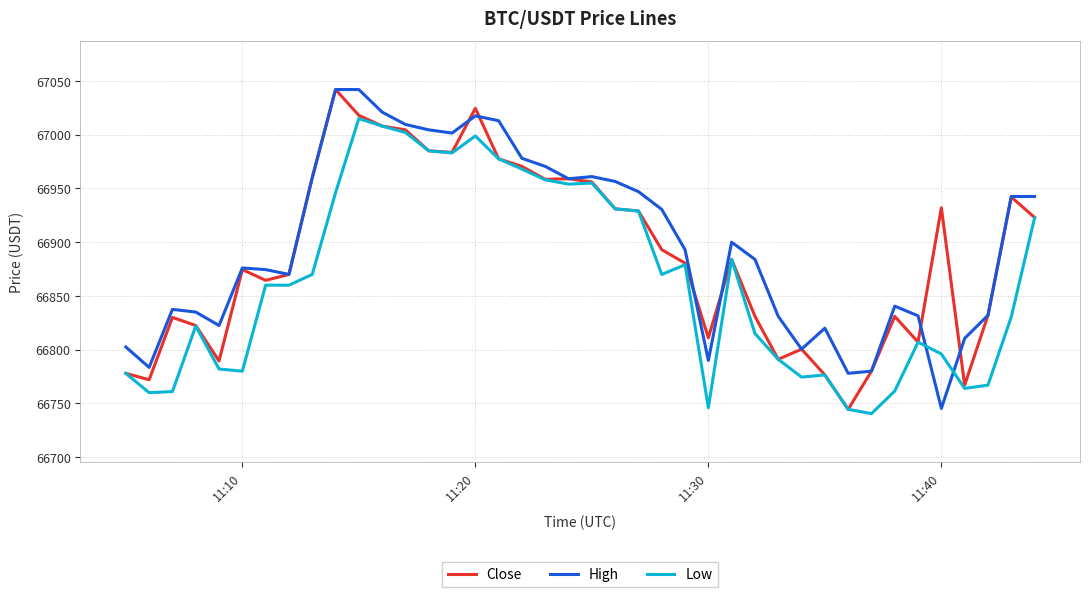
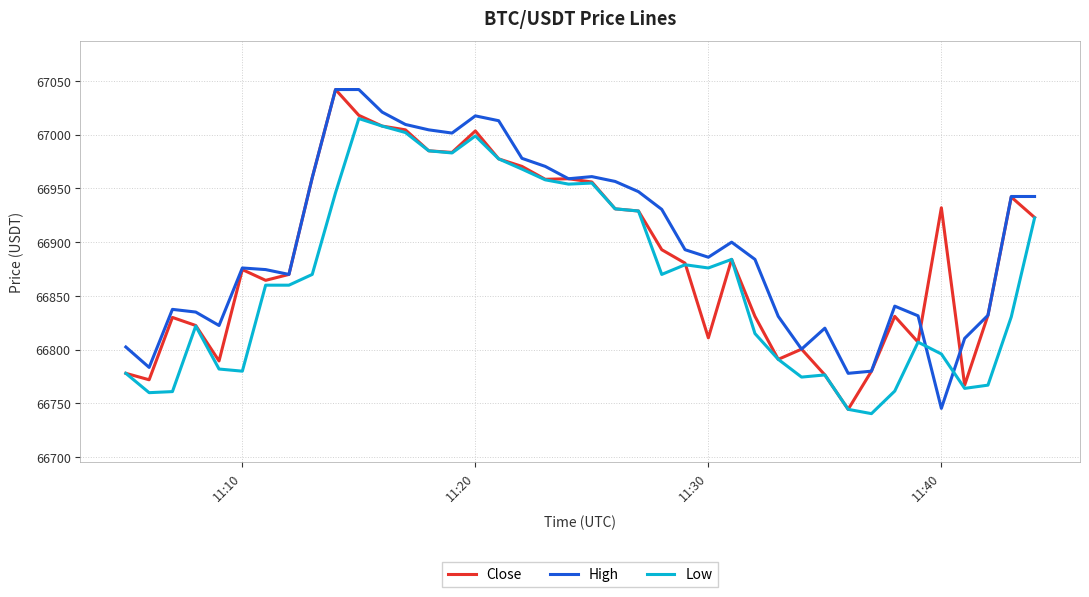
Close, 11:20: 67025 -> 67004
High, 11:30: 66790 -> 66886
Low, 11:30: 66746 -> 66876
